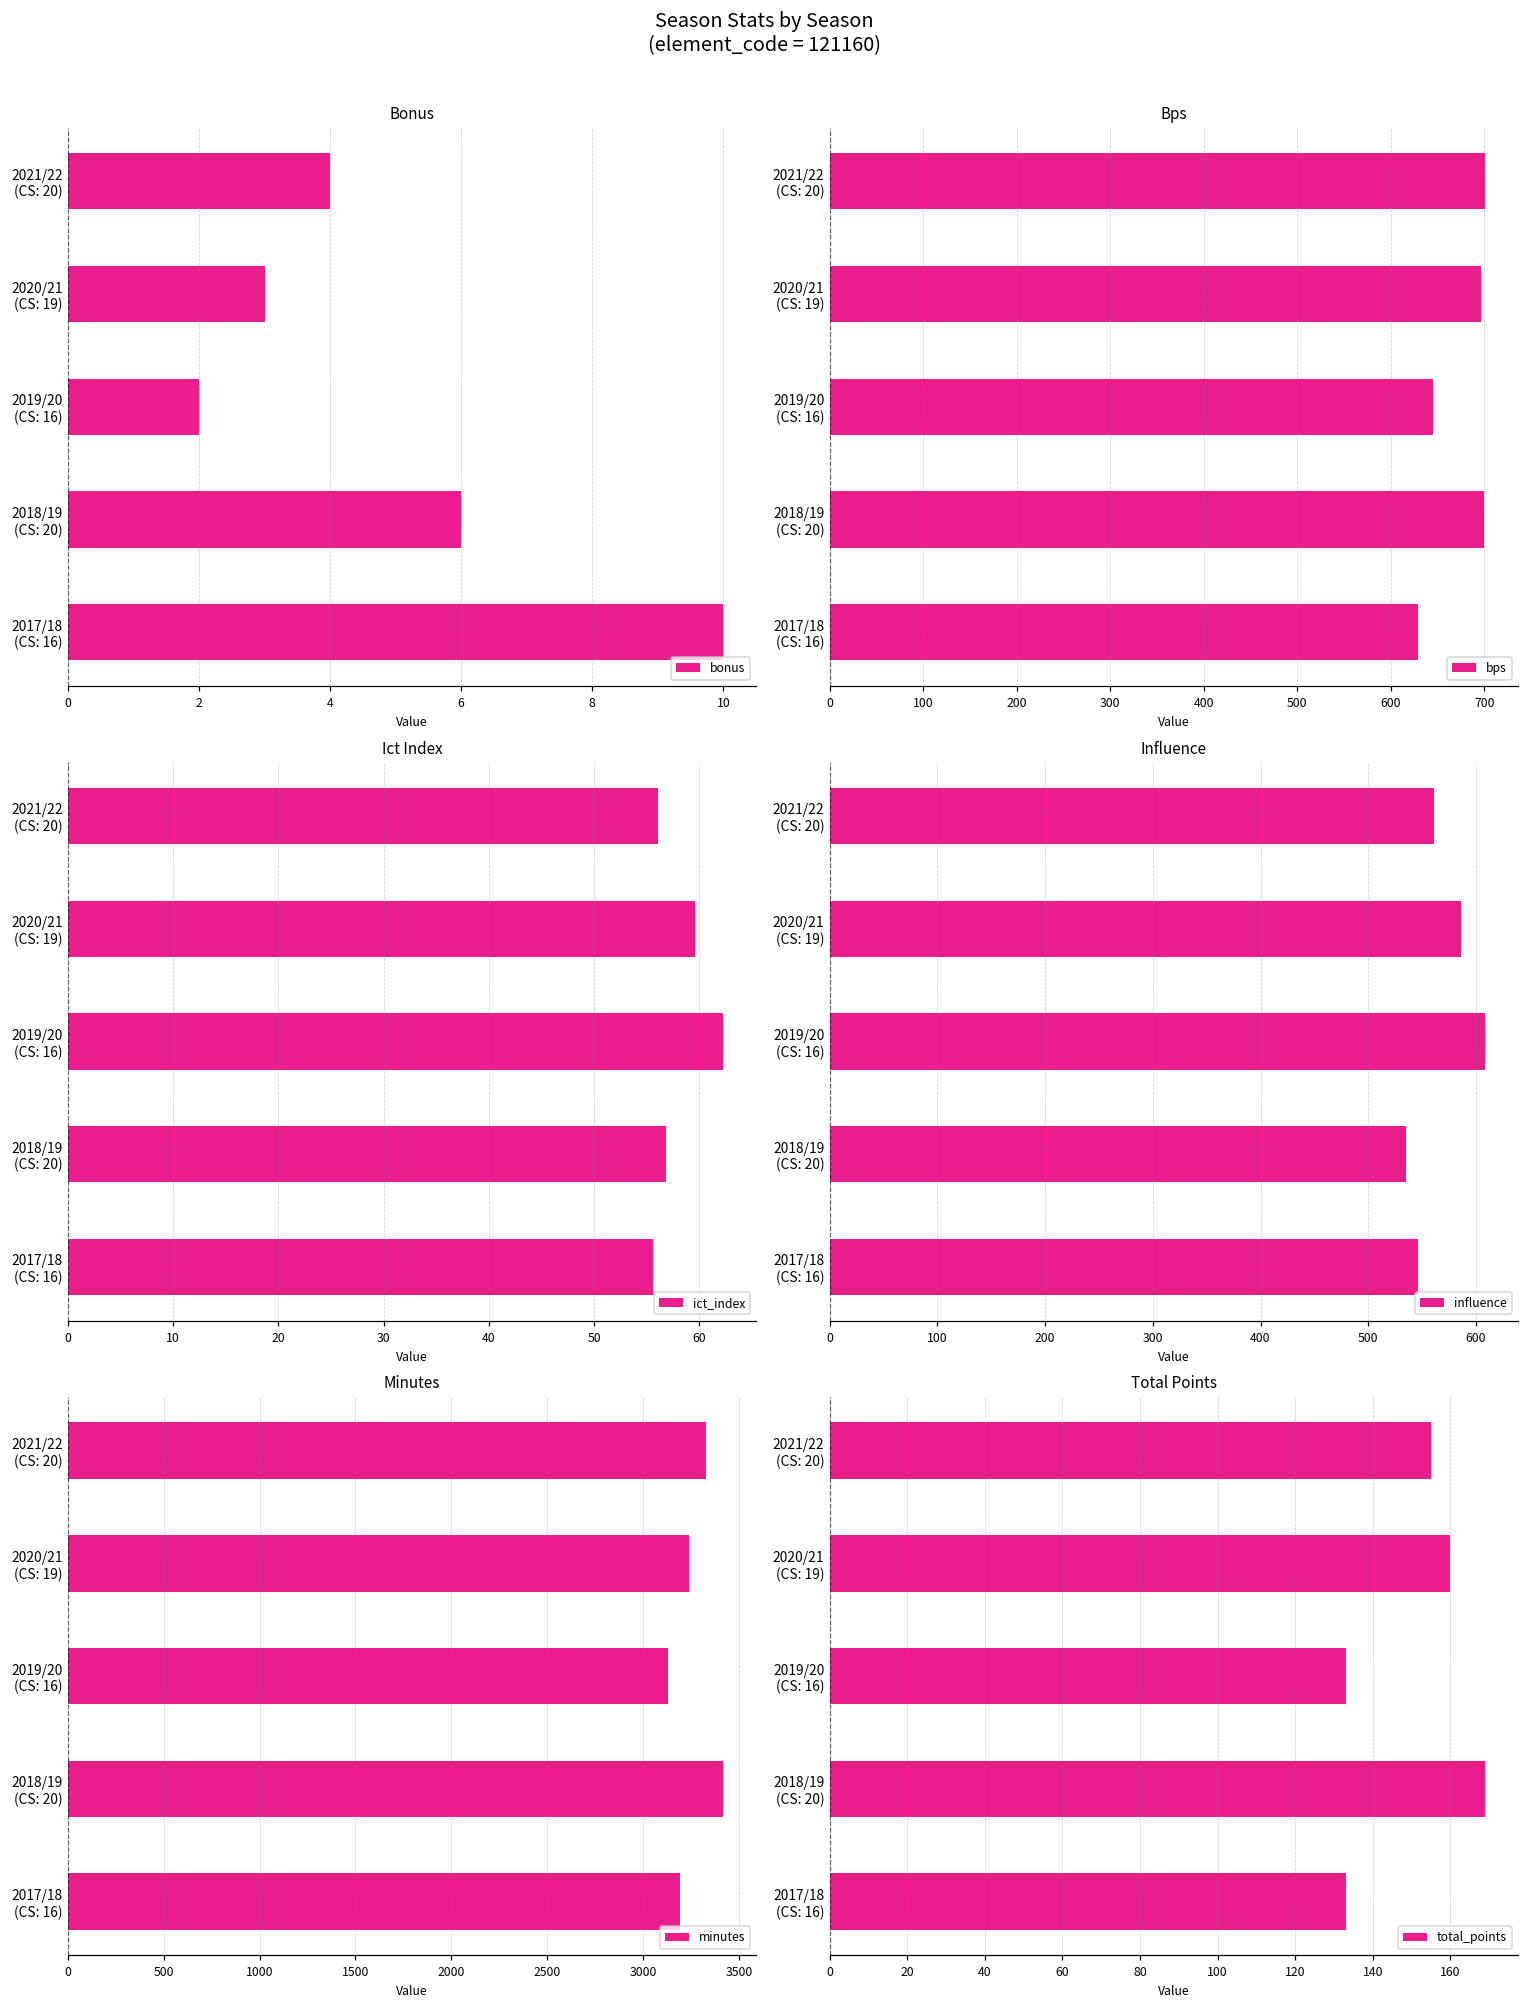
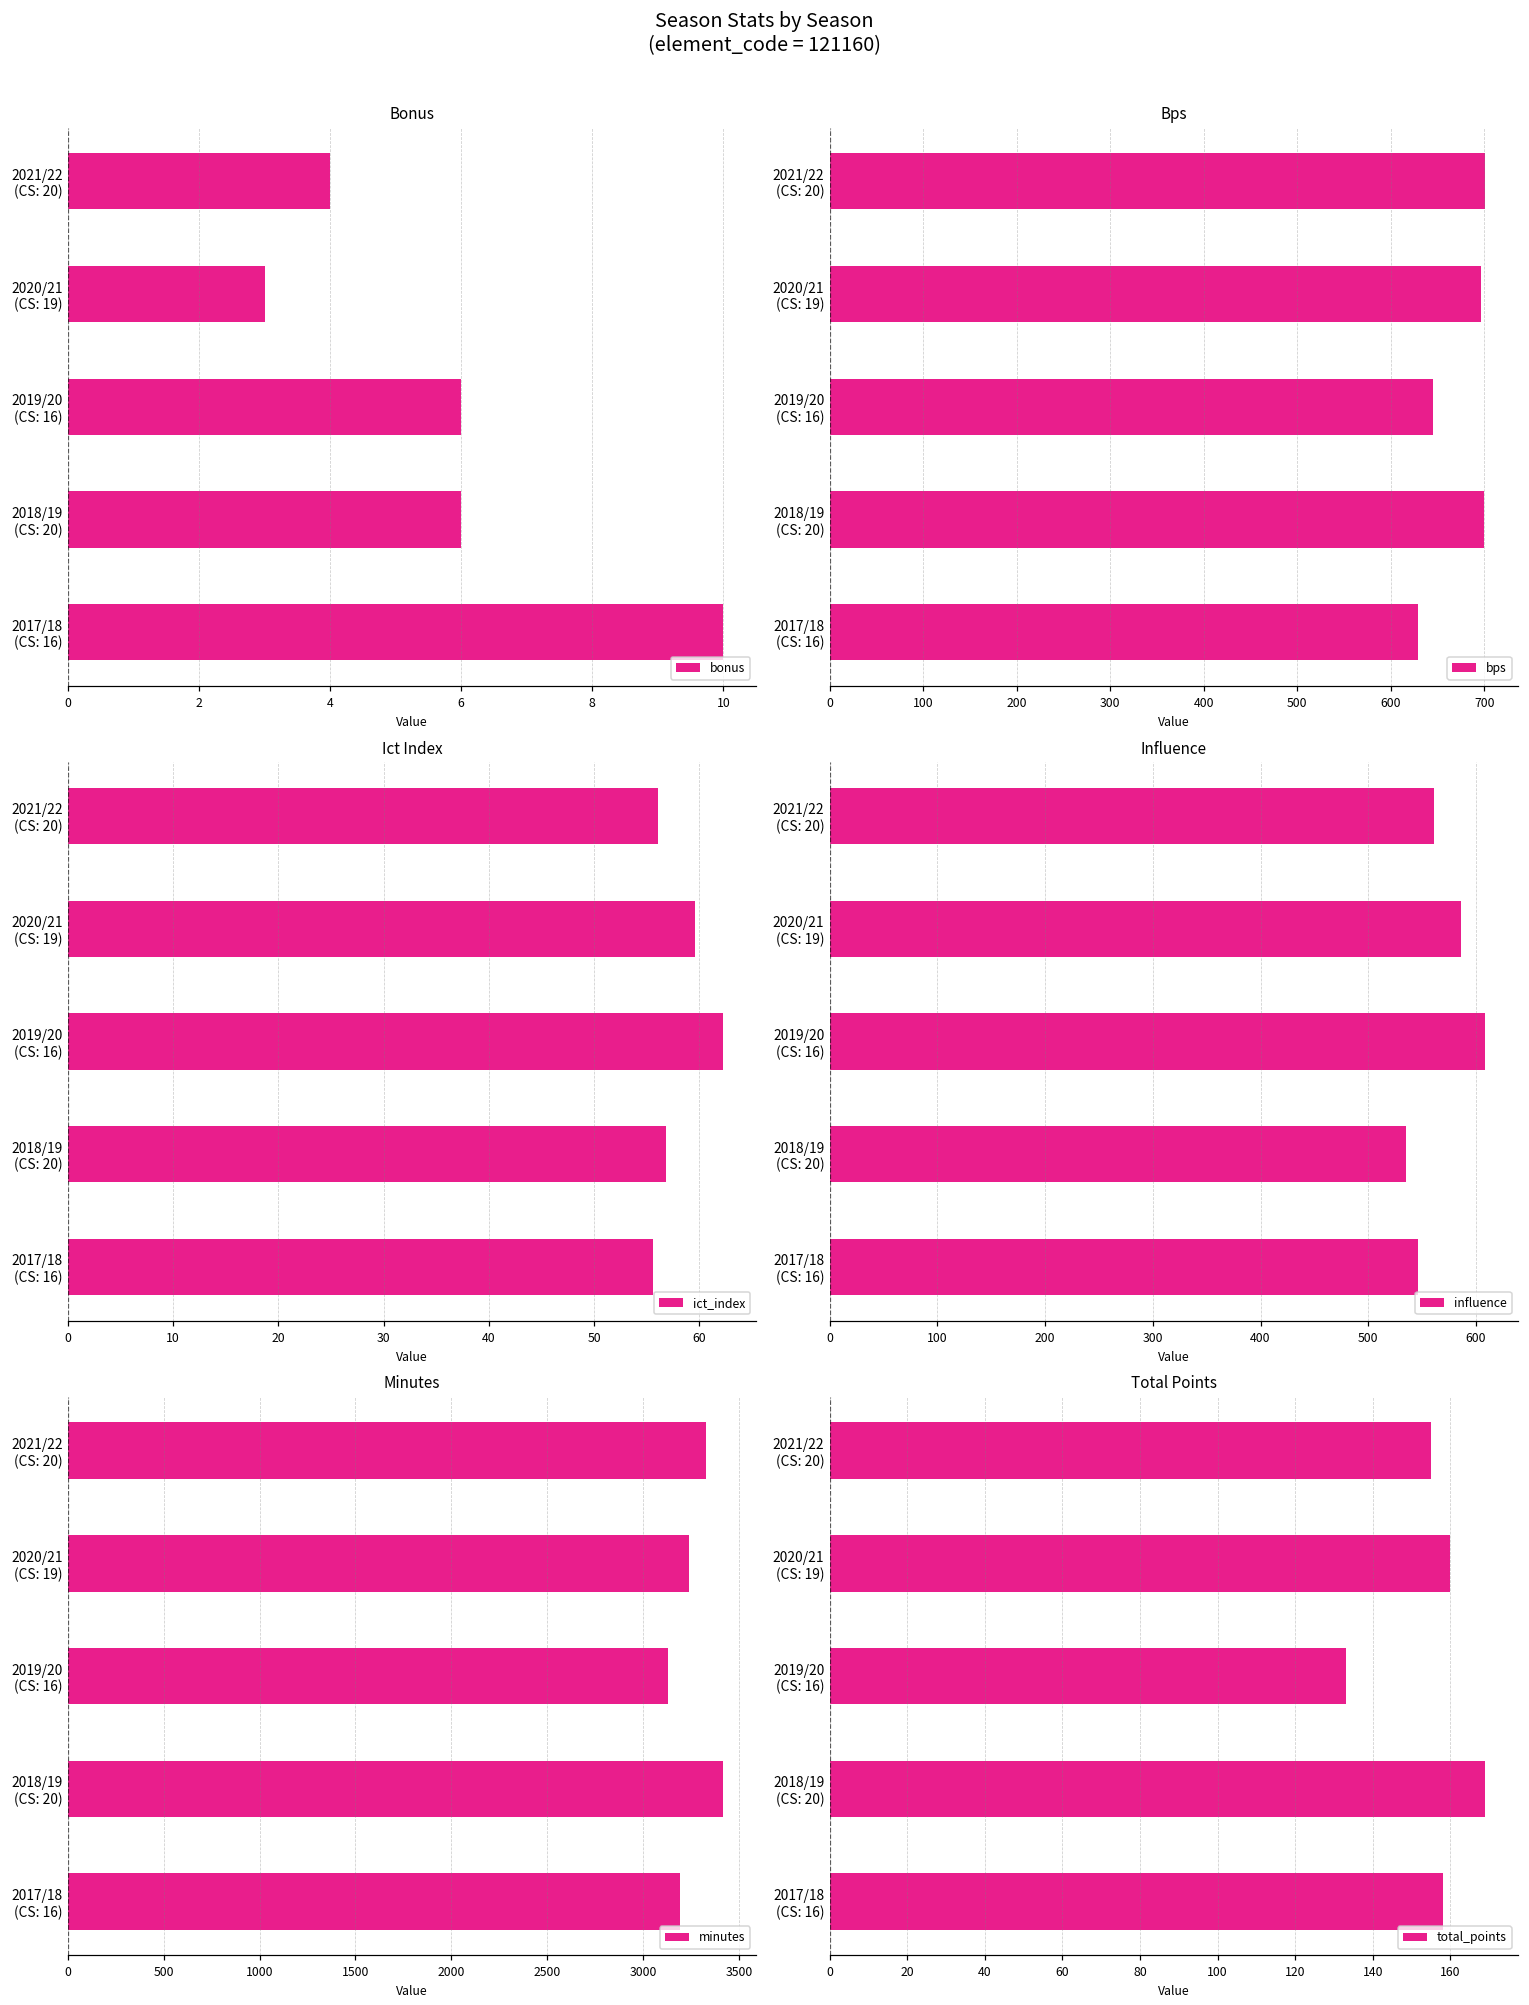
Bonus, 2019/20 (CS: 16): 2 -> 6
Total Points, 2017/18 (CS: 16): 133 -> 158
